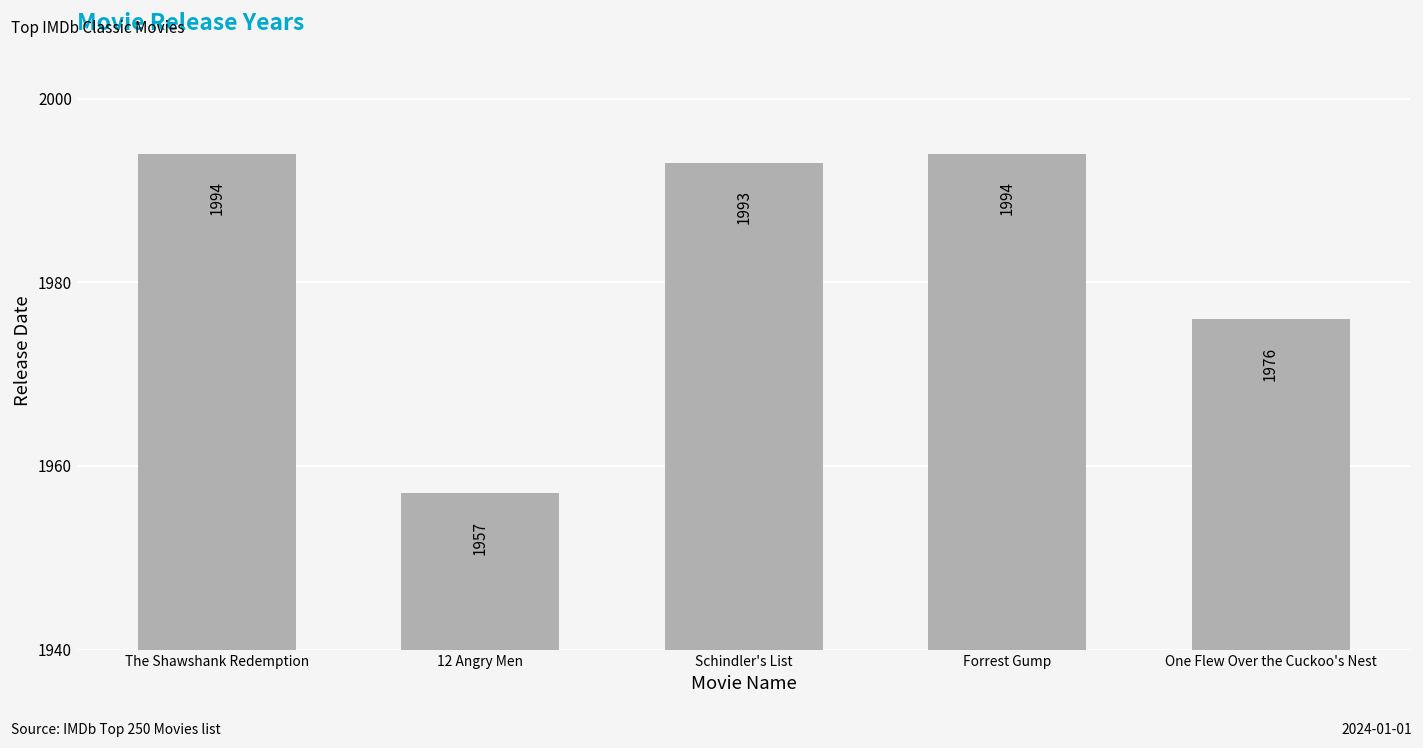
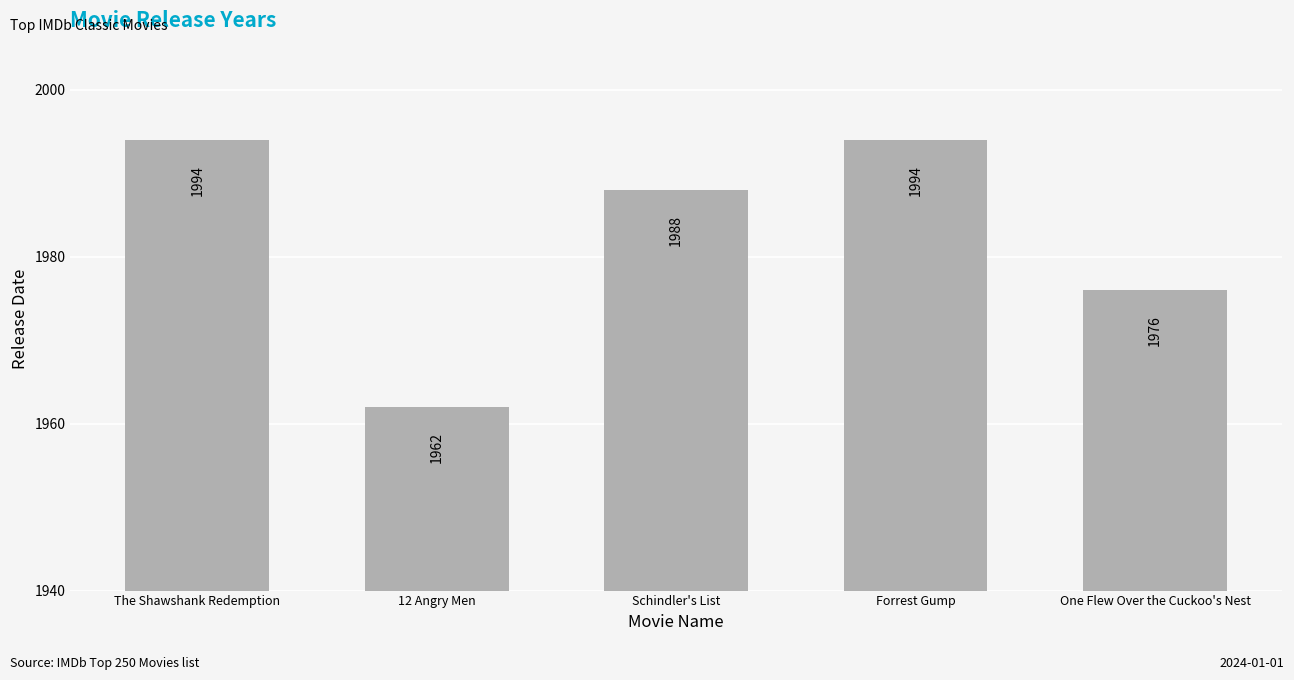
12 Angry Men: 1957 -> 1962
Schindler's List: 1993 -> 1988
